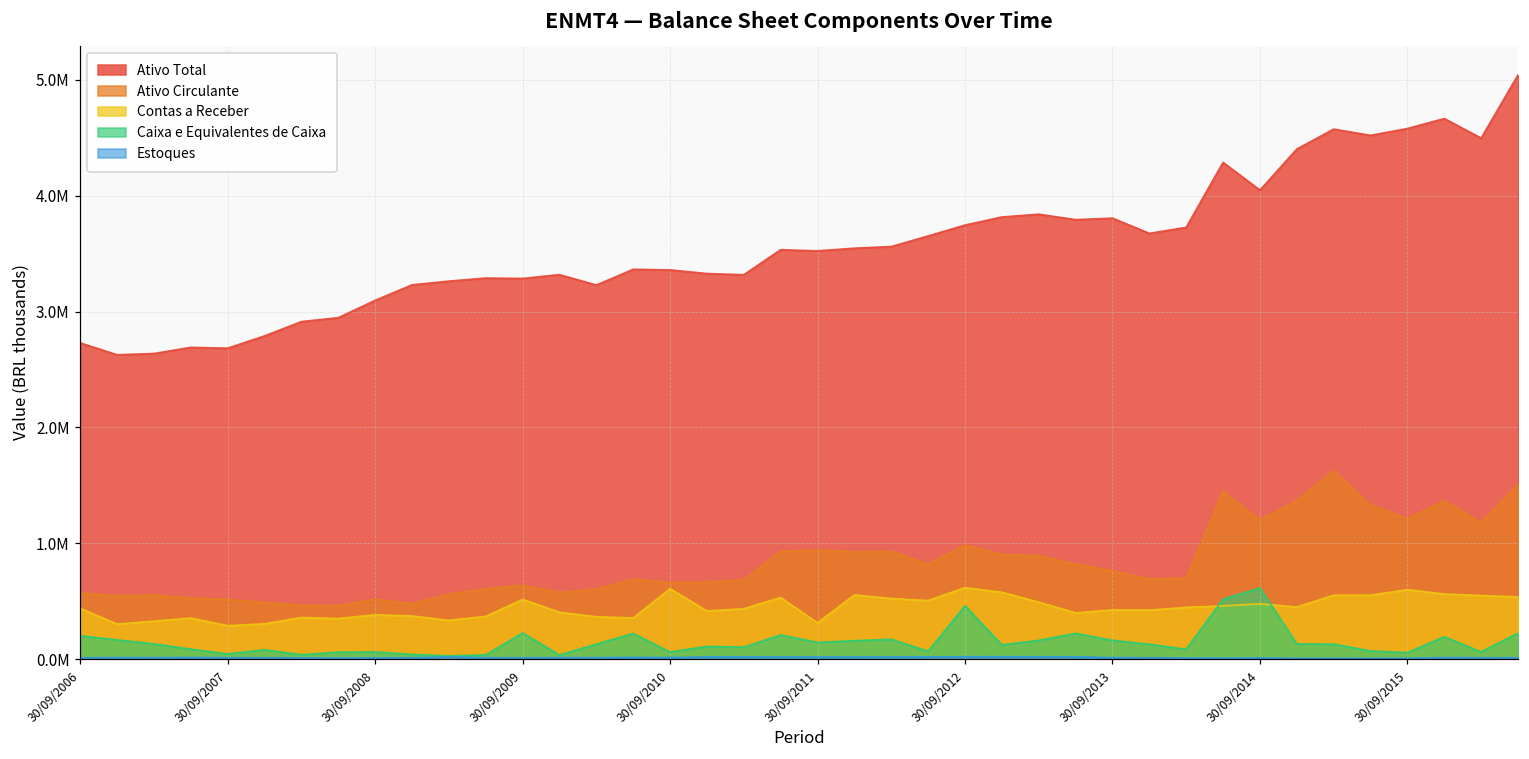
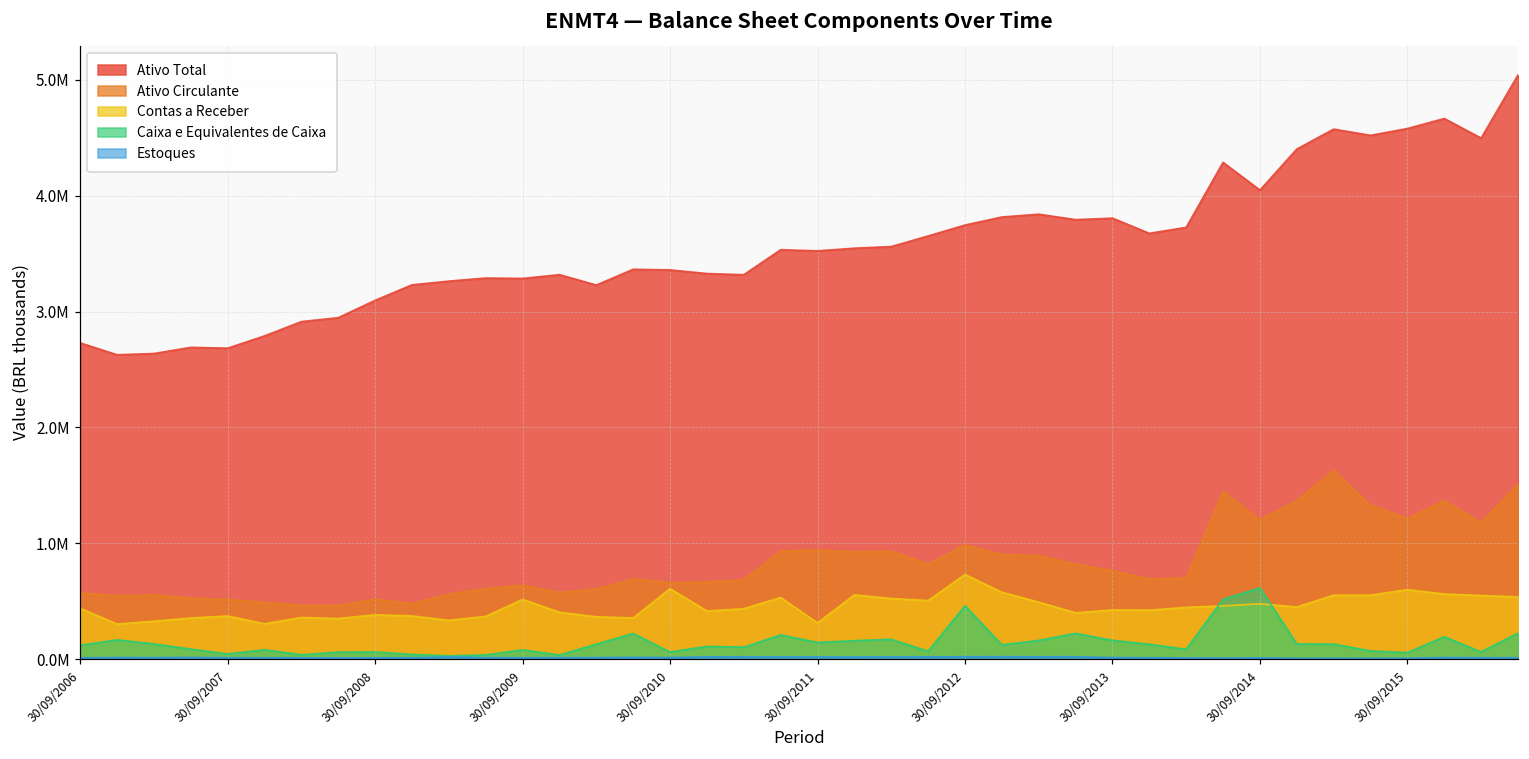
Caixa e Equivalentes de Caixa, 30/09/2006: 200000 -> 120000
Contas a Receber, 30/09/2007: 290000 -> 370000
Caixa e Equivalentes de Caixa, 30/09/2009: 230000 -> 80000
Contas a Receber, 30/09/2012: 620000 -> 730000
